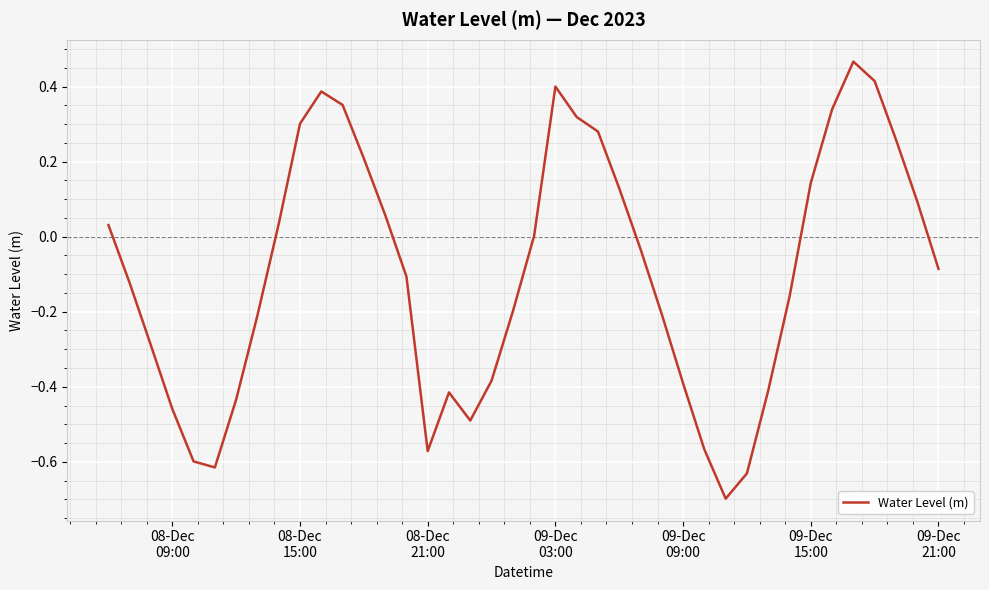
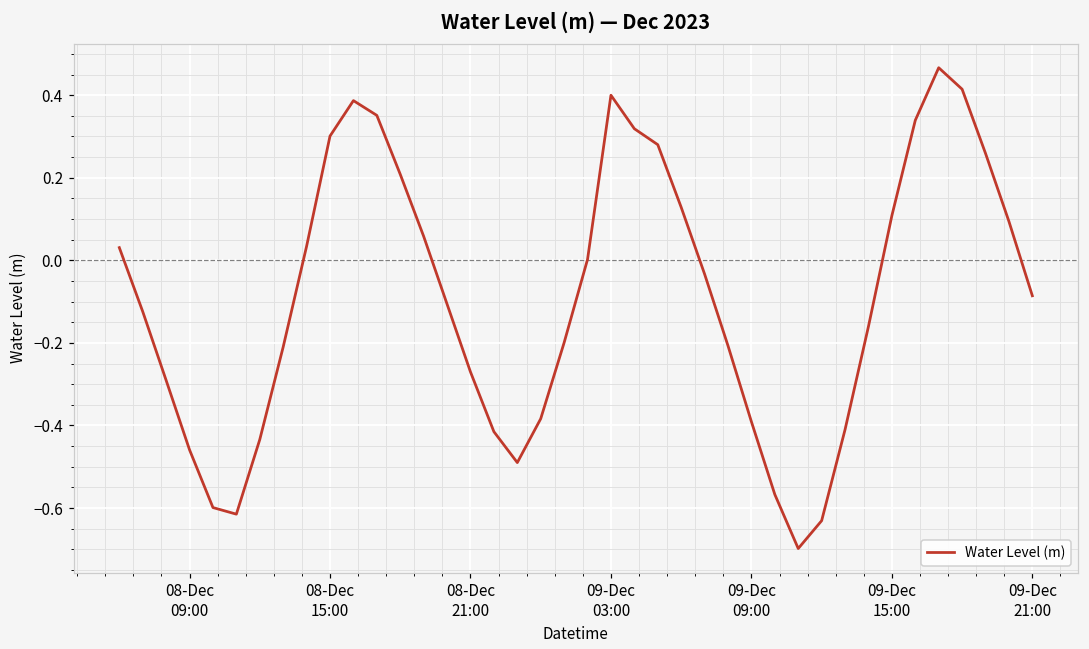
08-Dec 21:00: -0.57 -> -0.27
09-Dec 15:00: 0.14 -> 0.11
